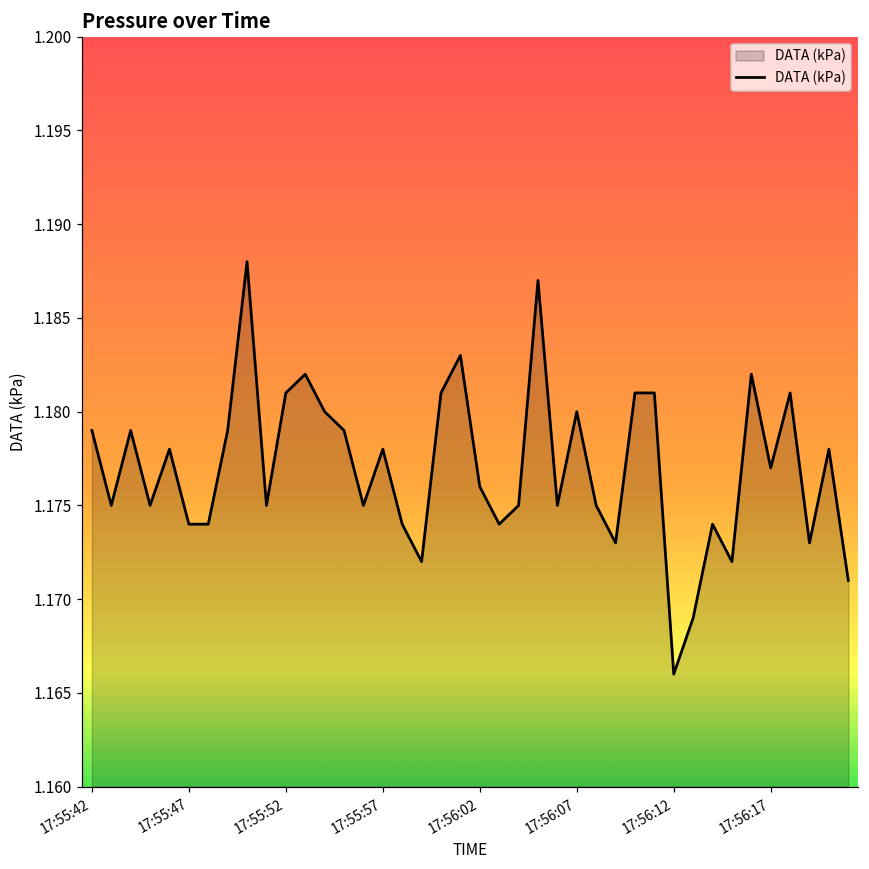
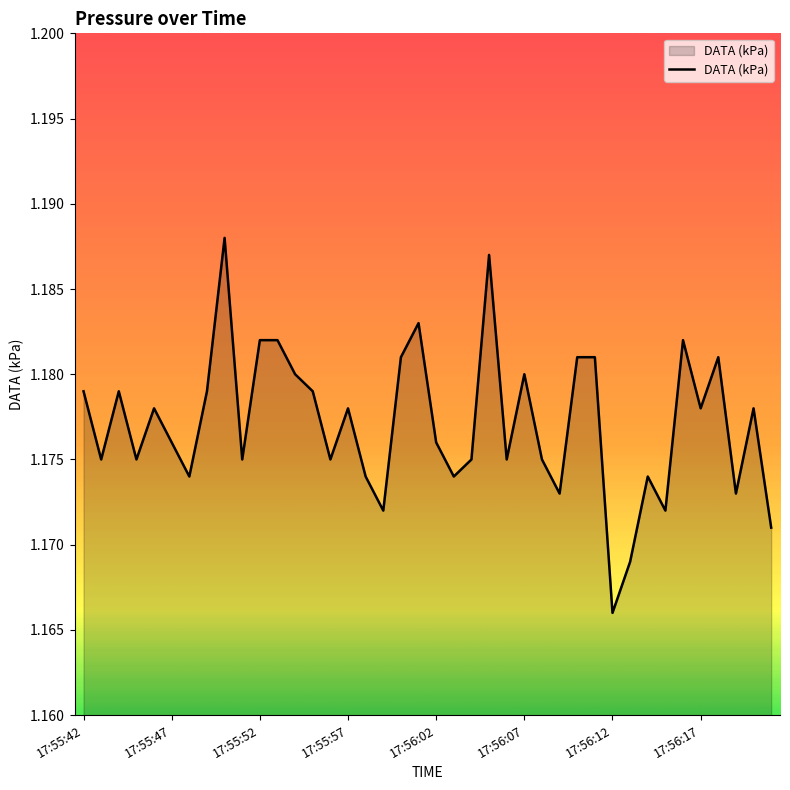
17:55:47: 1.174 -> 1.176
17:55:52: 1.181 -> 1.182
17:56:17: 1.177 -> 1.178
